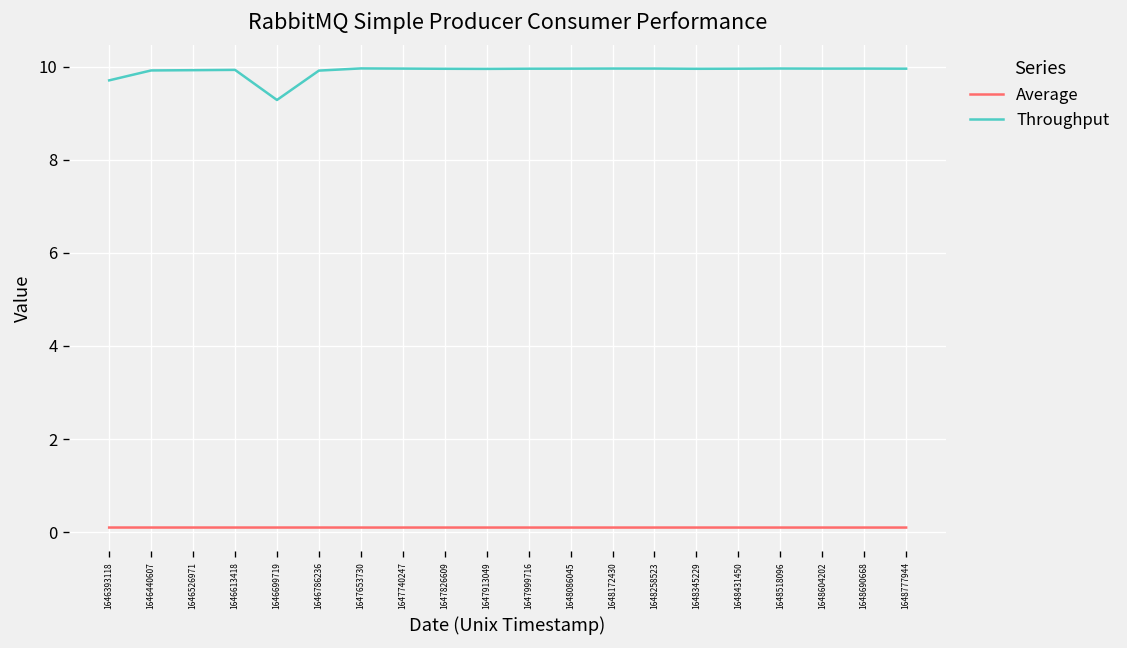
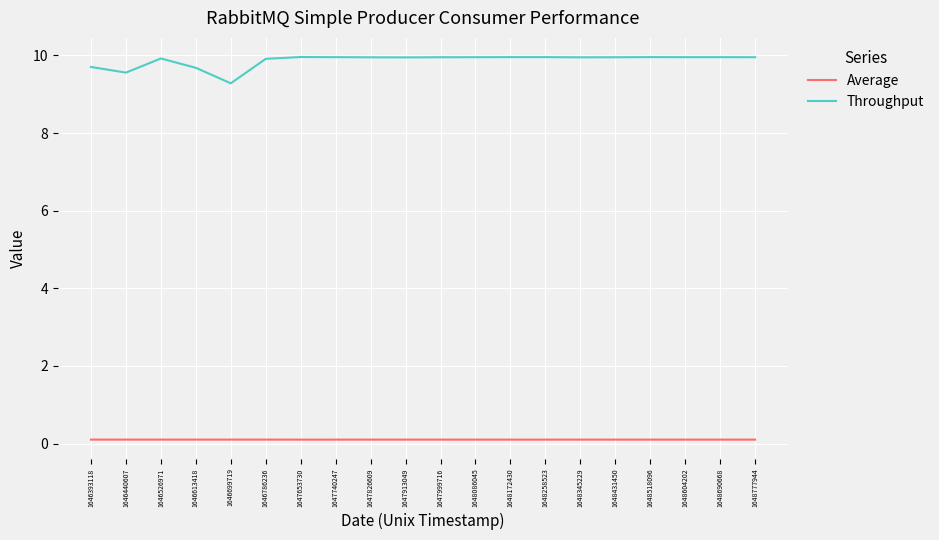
Throughput, 1646440607: 9.9 -> 9.6
Throughput, 1646613418: 9.9 -> 9.7
